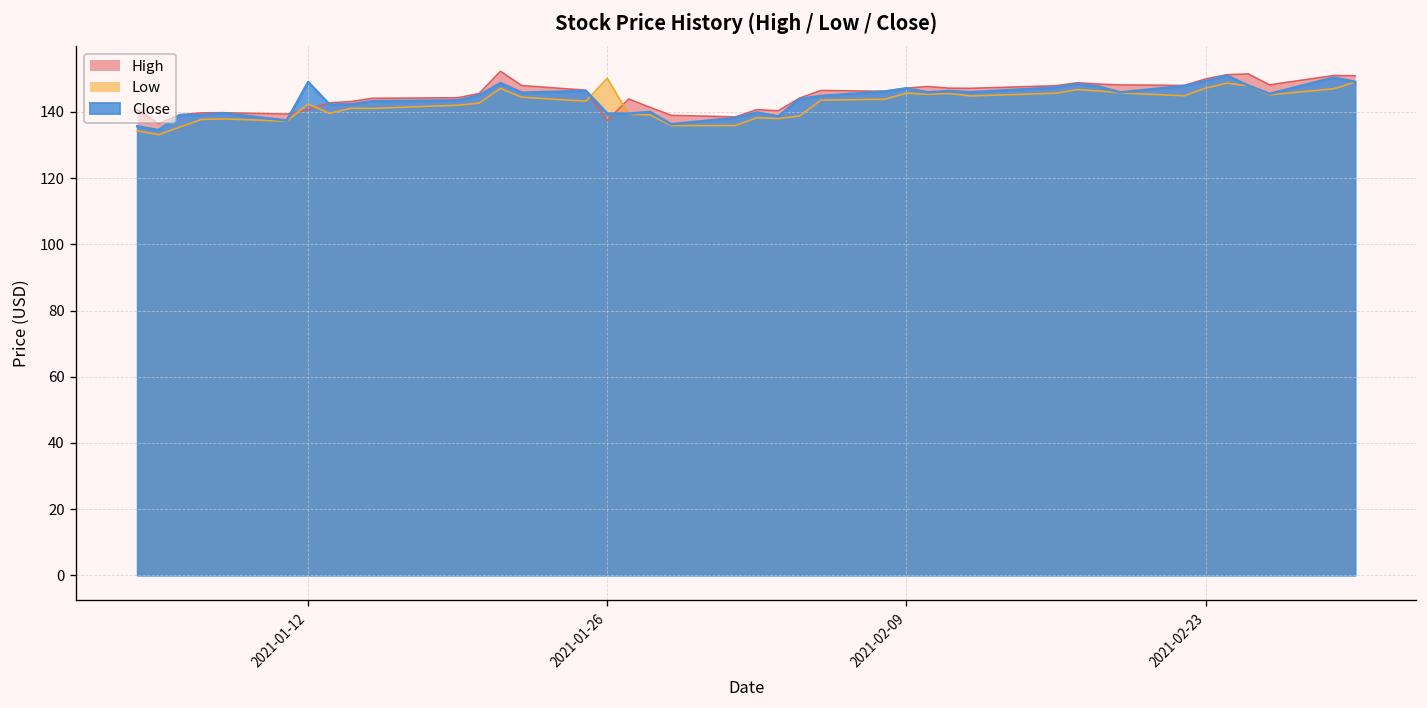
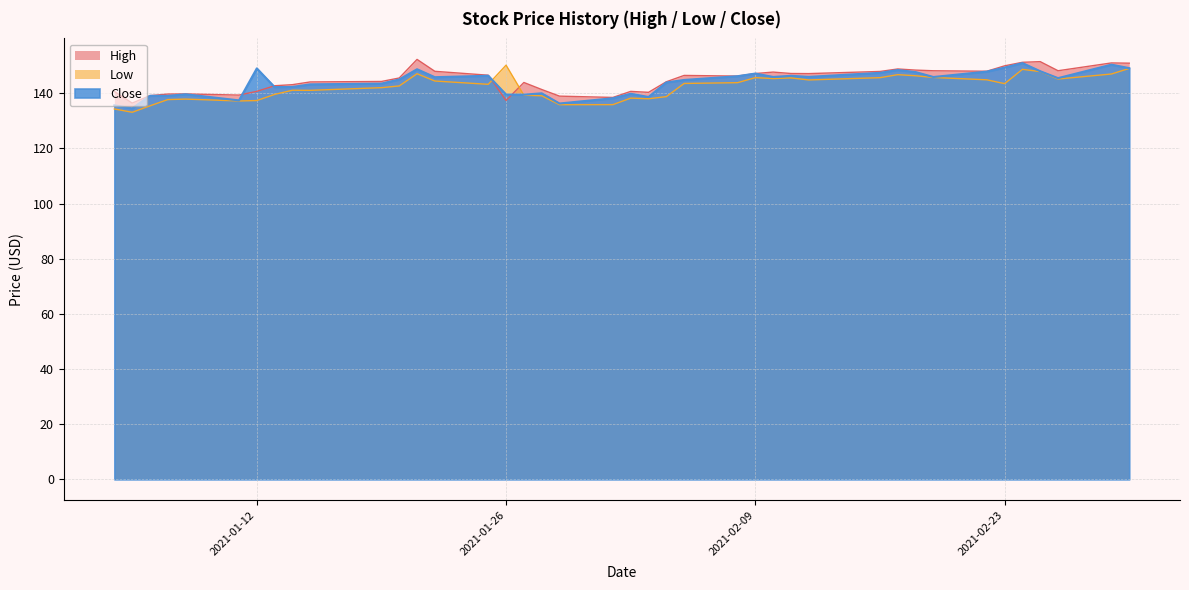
Low, 2021-01-12: 142 -> 137
Low, 2021-02-23: 147 -> 144
